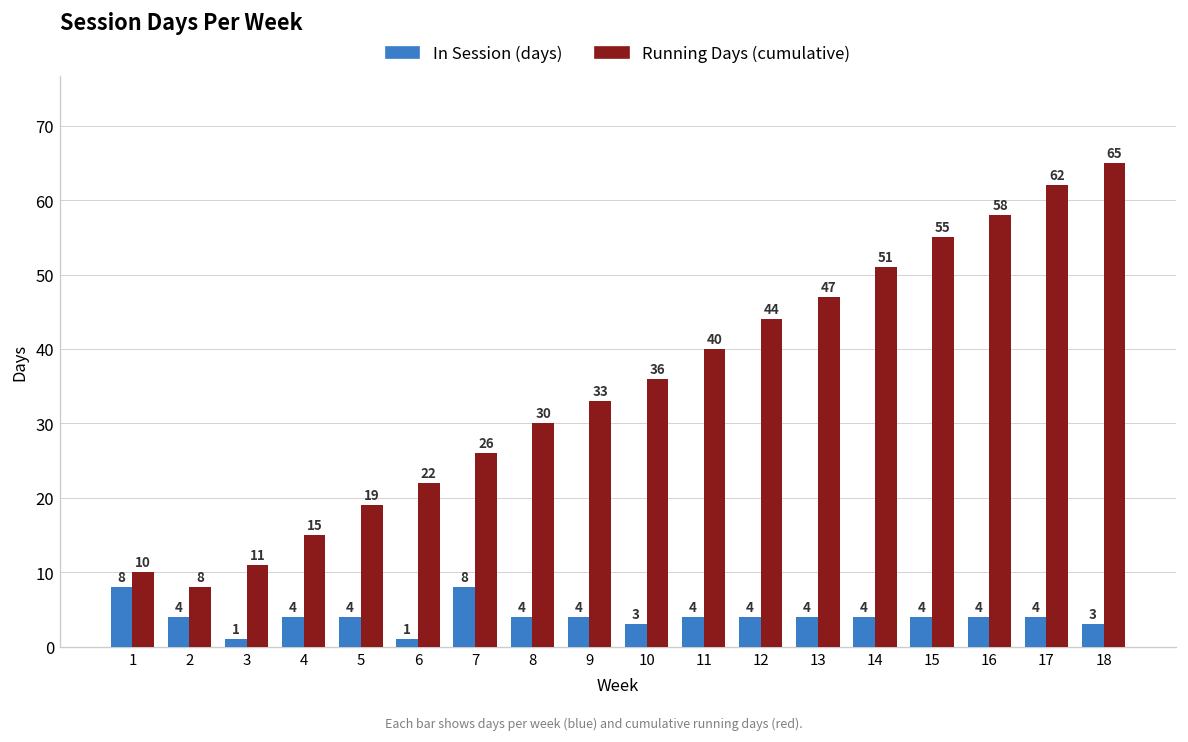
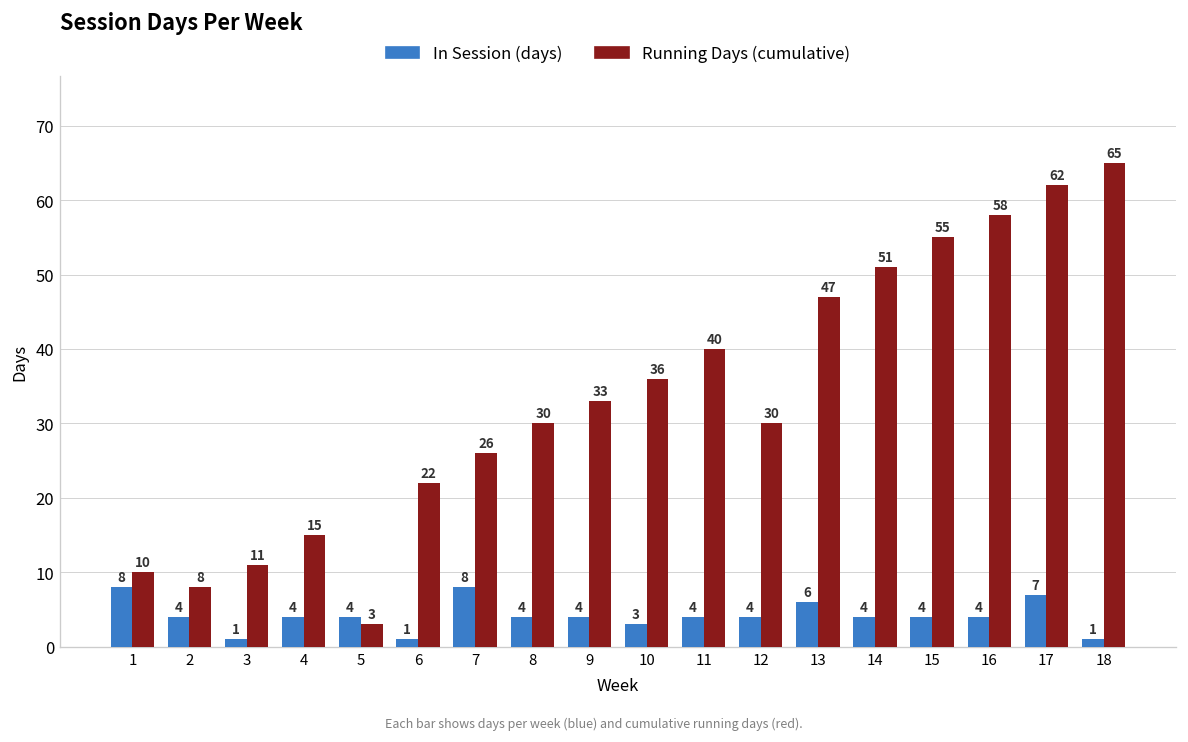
Running Days (cumulative), 5: 19 -> 3
Running Days (cumulative), 12: 44 -> 30
In Session (days), 13: 4 -> 6
In Session (days), 17: 4 -> 7
In Session (days), 18: 3 -> 1
